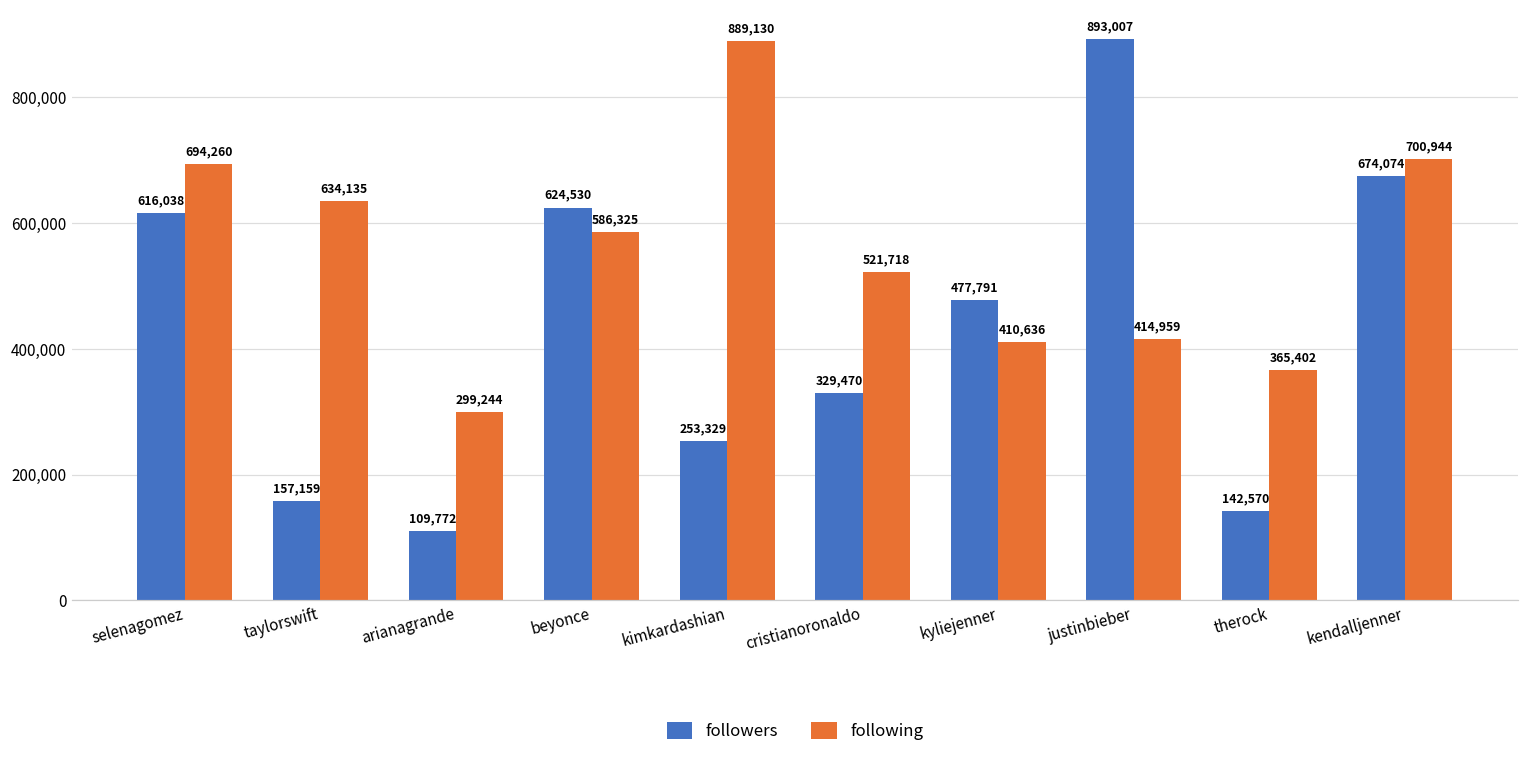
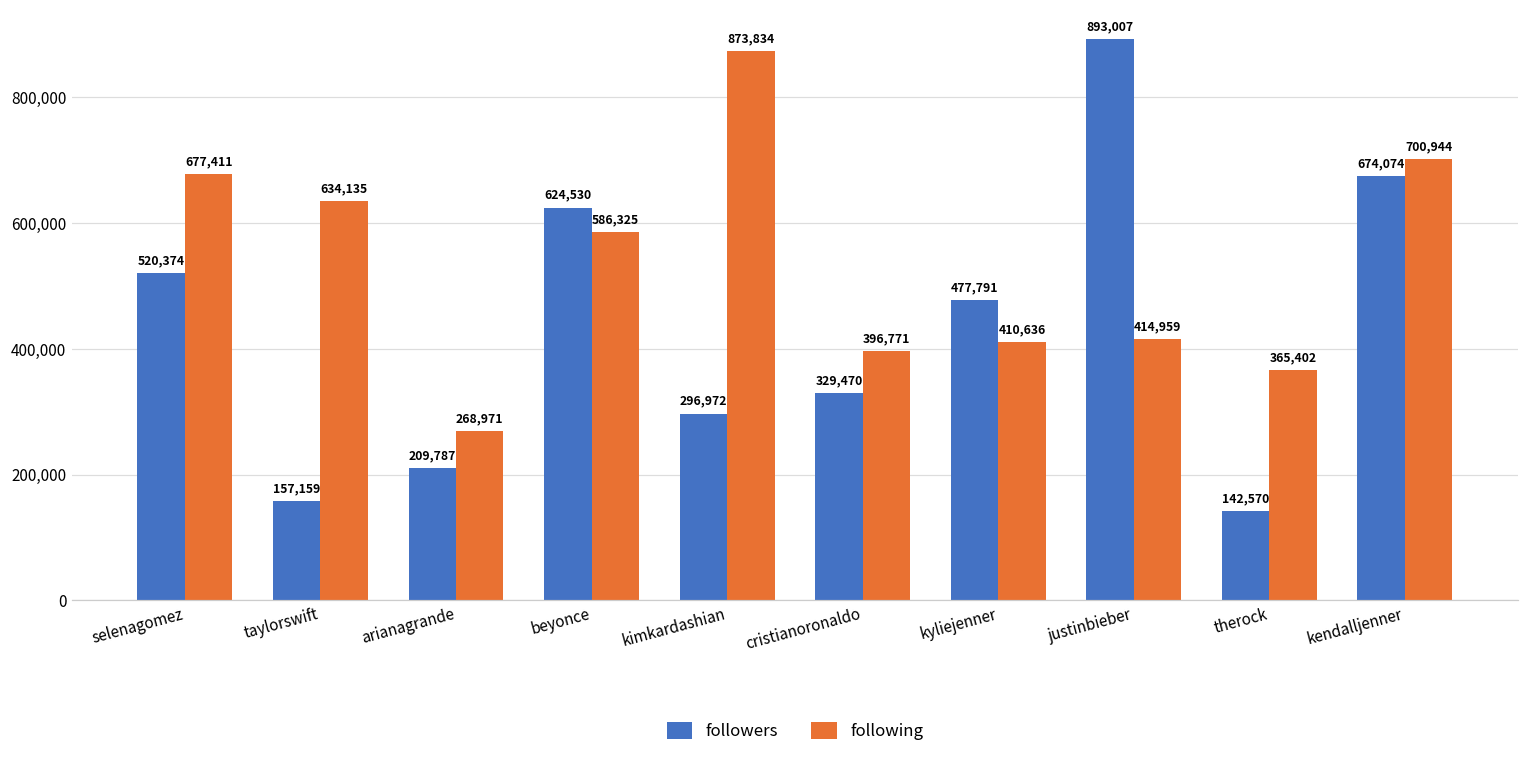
followers, selenagomez: 616,038 -> 520,374
following, selenagomez: 694,260 -> 677,411
followers, arianagrande: 109,772 -> 209,787
following, arianagrande: 299,244 -> 268,971
followers, kimkardashian: 253,329 -> 296,972
following, kimkardashian: 889,130 -> 873,834
following, cristianoronaldo: 521,718 -> 396,771
